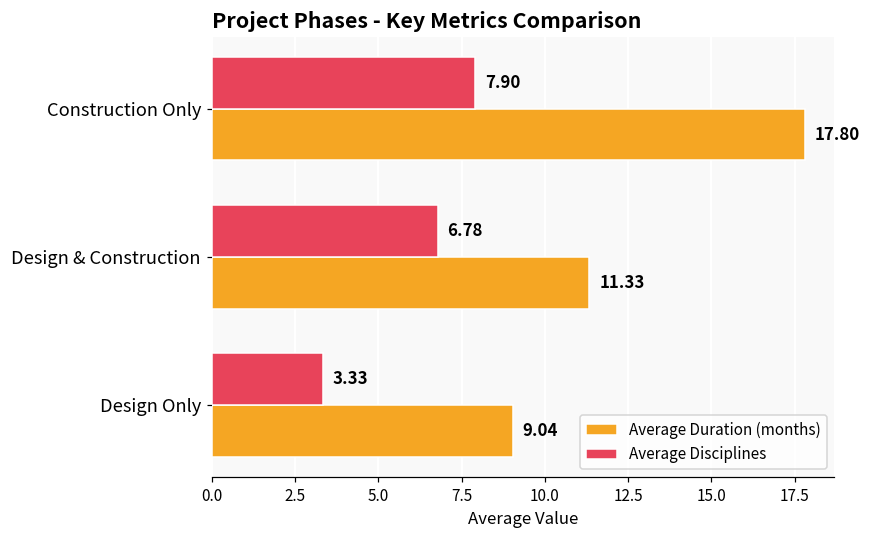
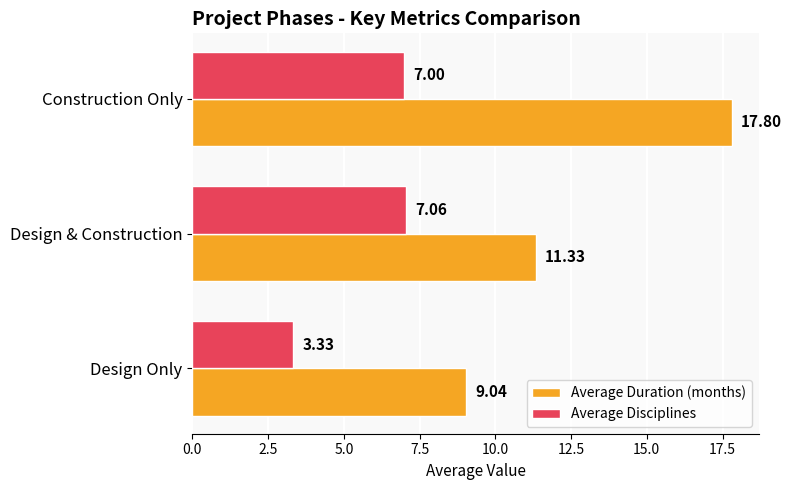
Average Disciplines, Construction Only: 7.90 -> 7.00
Average Disciplines, Design & Construction: 6.78 -> 7.06
